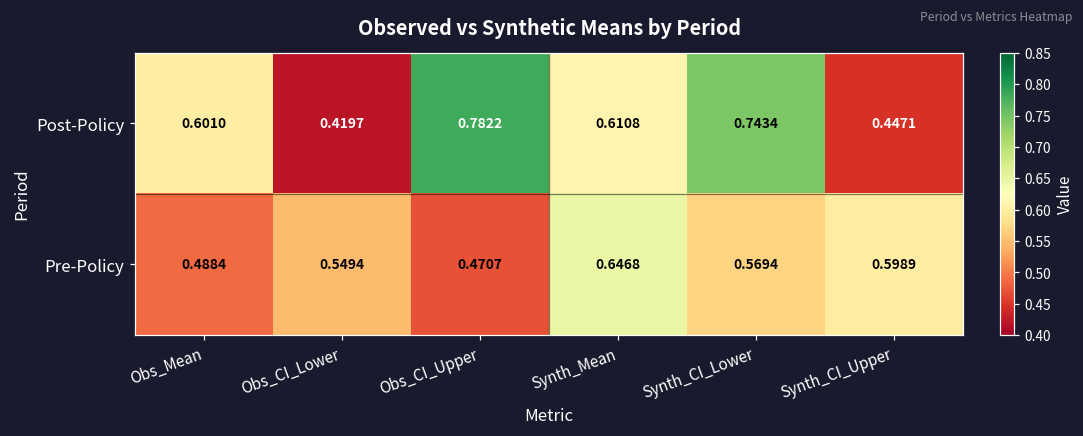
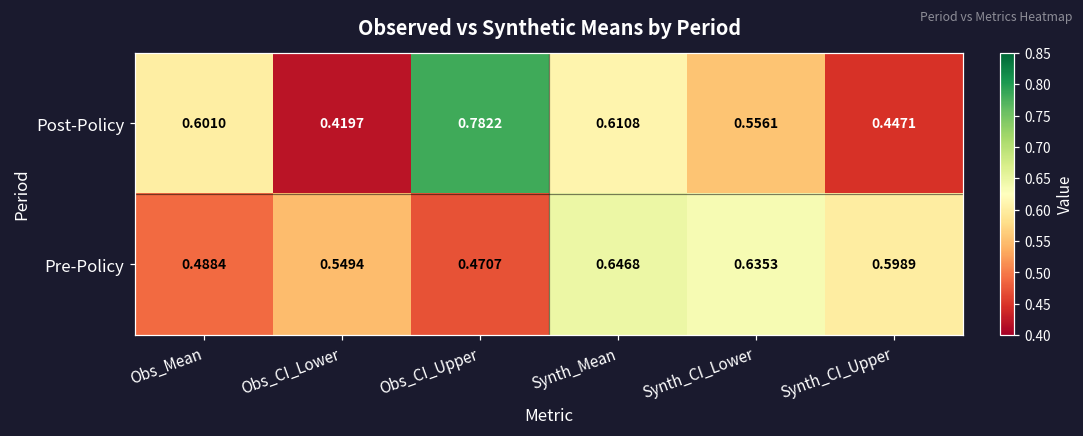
Post-Policy, Synth_CI_Lower: 0.7434 -> 0.5561
Pre-Policy, Synth_CI_Lower: 0.5694 -> 0.6353
